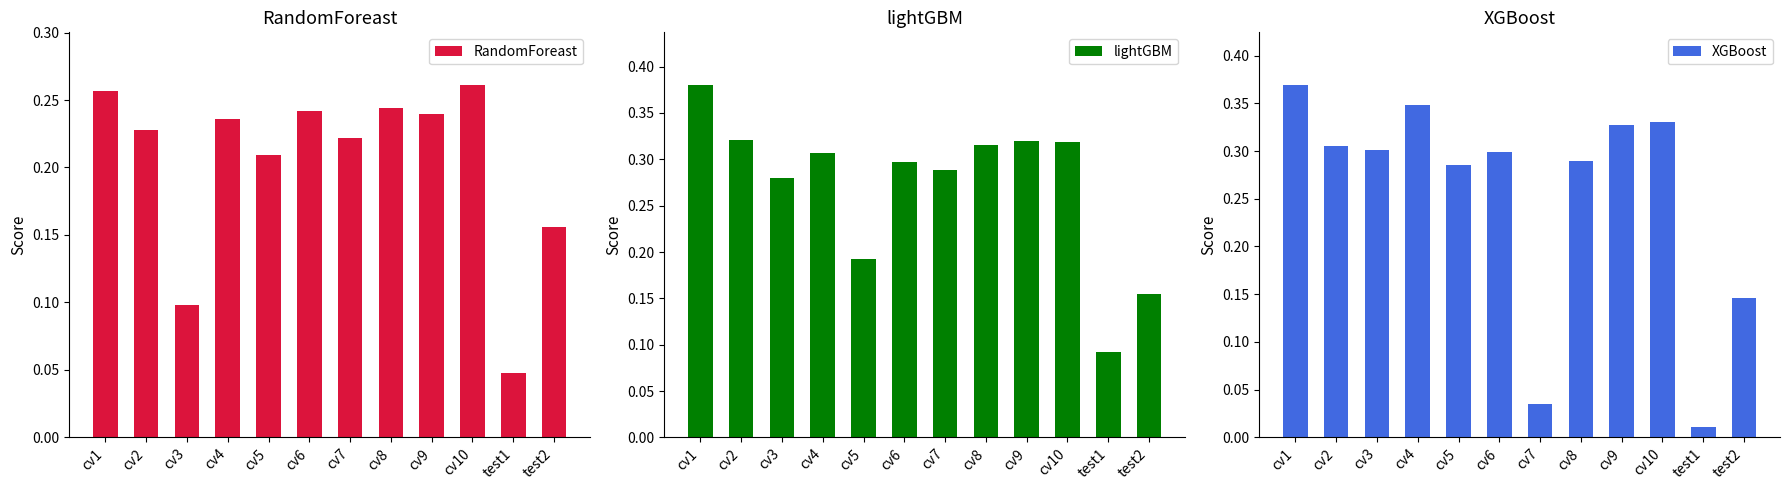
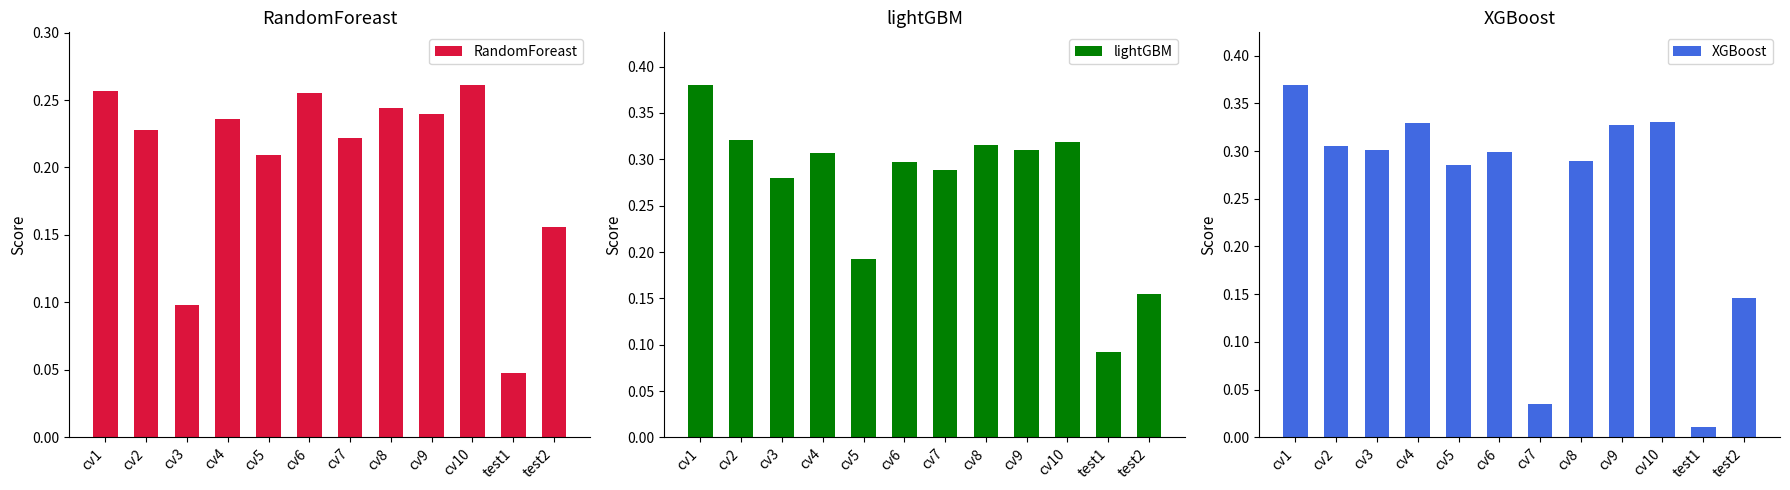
RandomForeast, cv6: 0.242 -> 0.255
lightGBM, cv9: 0.32 -> 0.31
XGBoost, cv4: 0.35 -> 0.33
